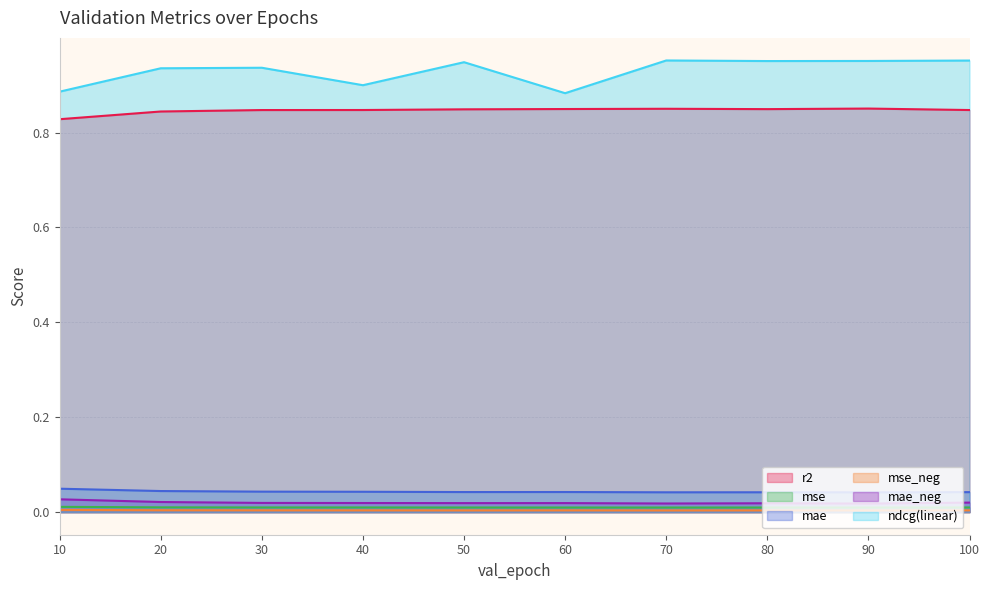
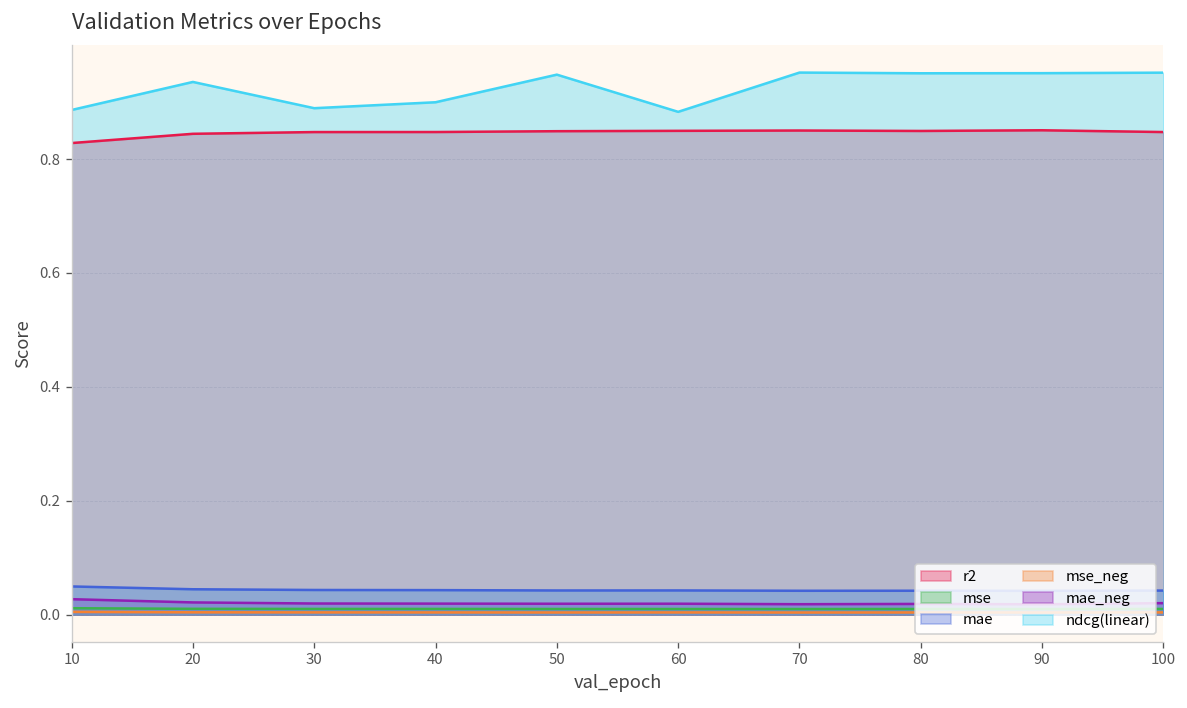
ndcg(linear), 30: 0.94 -> 0.89
